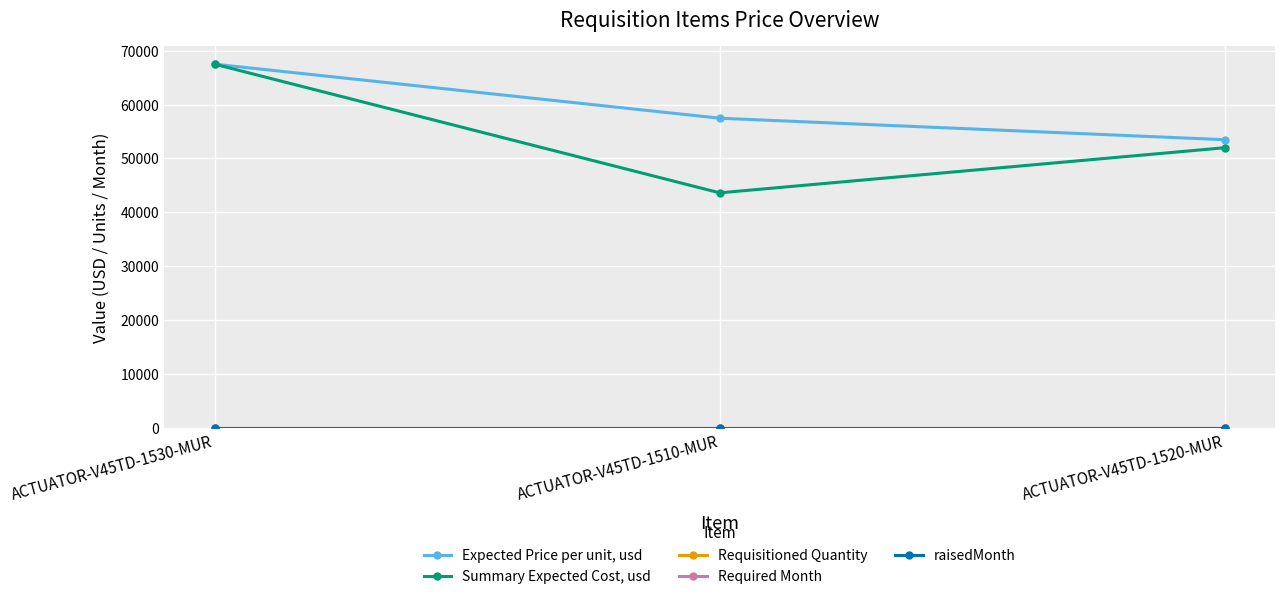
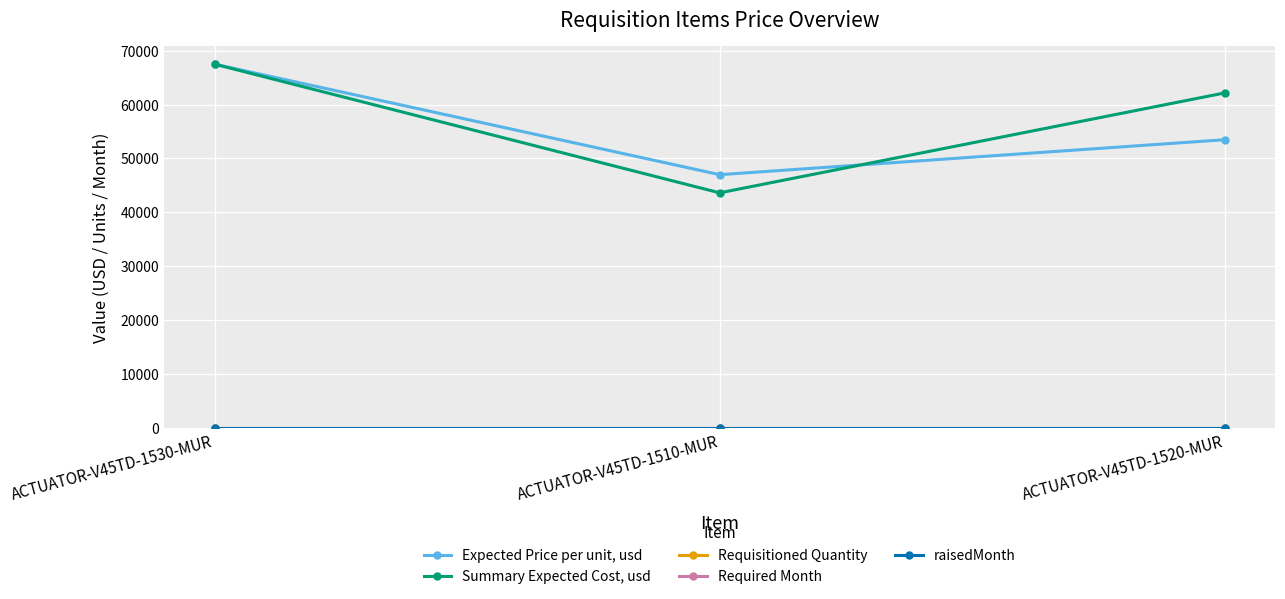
Expected Price per unit, usd, ACTUATOR-V45TD-1510-MUR: 57000 -> 47000
Summary Expected Cost, usd, ACTUATOR-V45TD-1520-MUR: 52000 -> 62000
